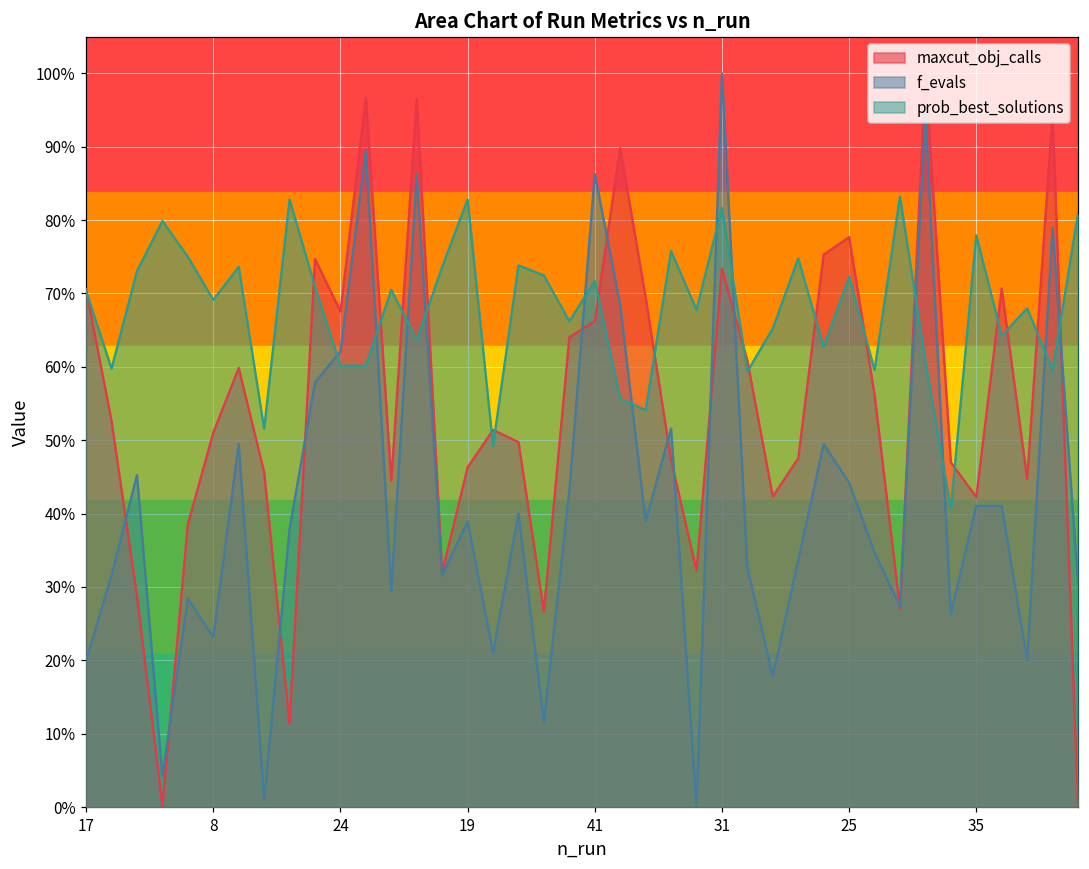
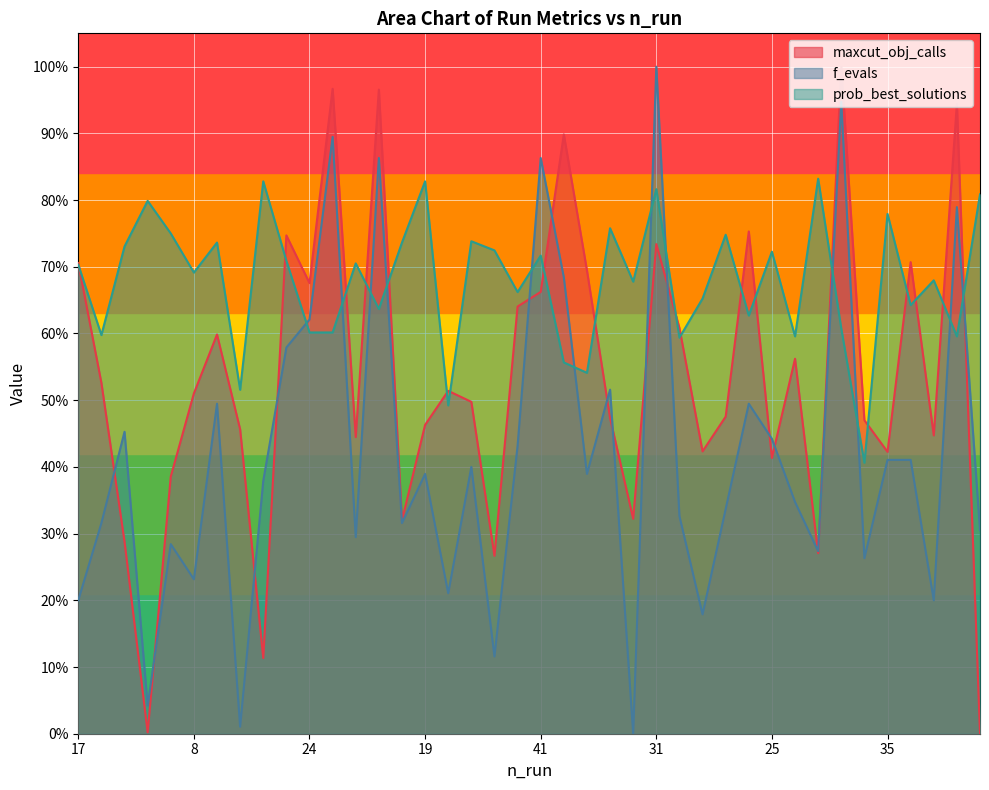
maxcut_obj_calls, 25: 78% -> 41%
